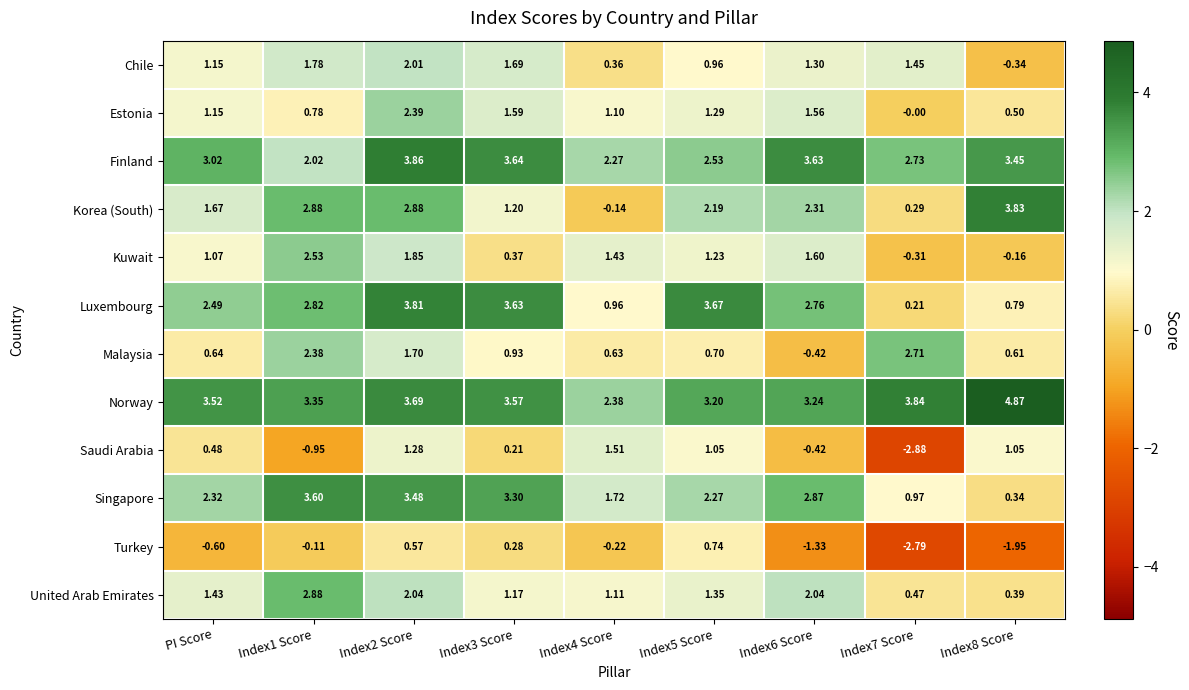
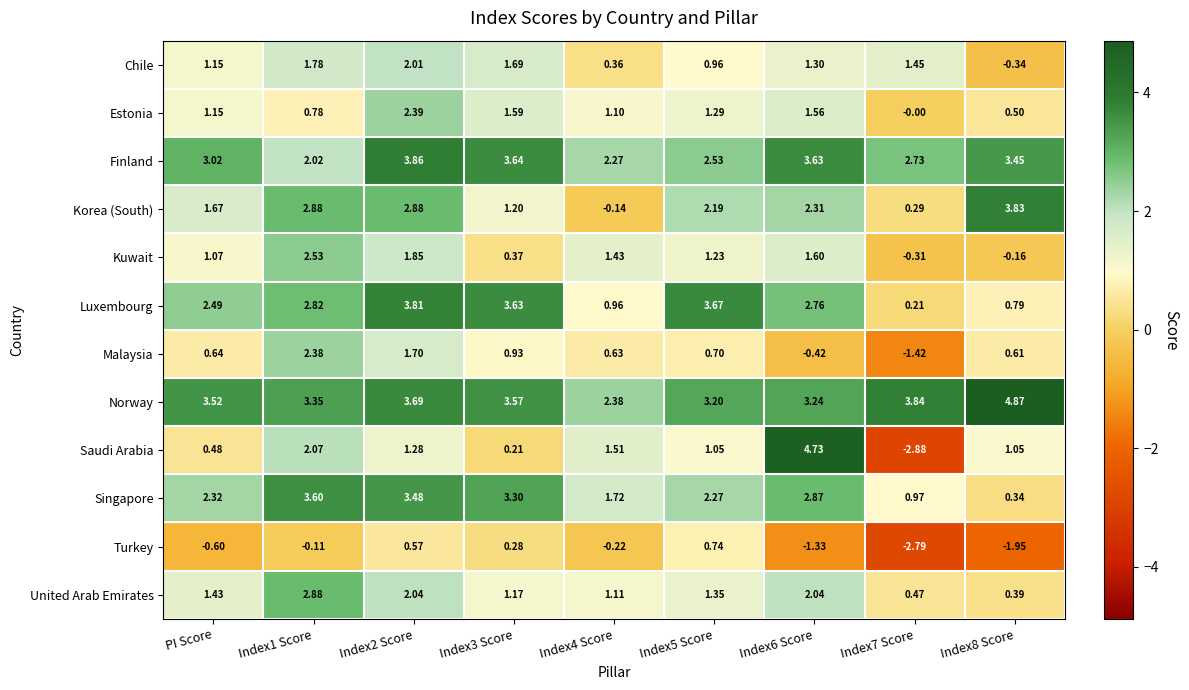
Malaysia, Index7 Score: 2.71 -> -1.42
Saudi Arabia, Index1 Score: -0.95 -> 2.07
Saudi Arabia, Index6 Score: -0.42 -> 4.73
